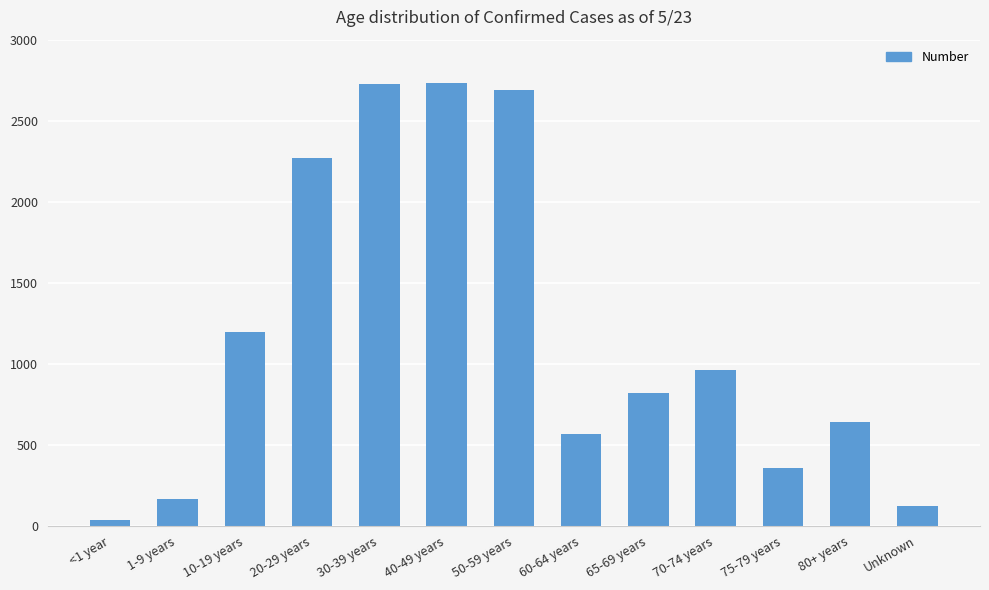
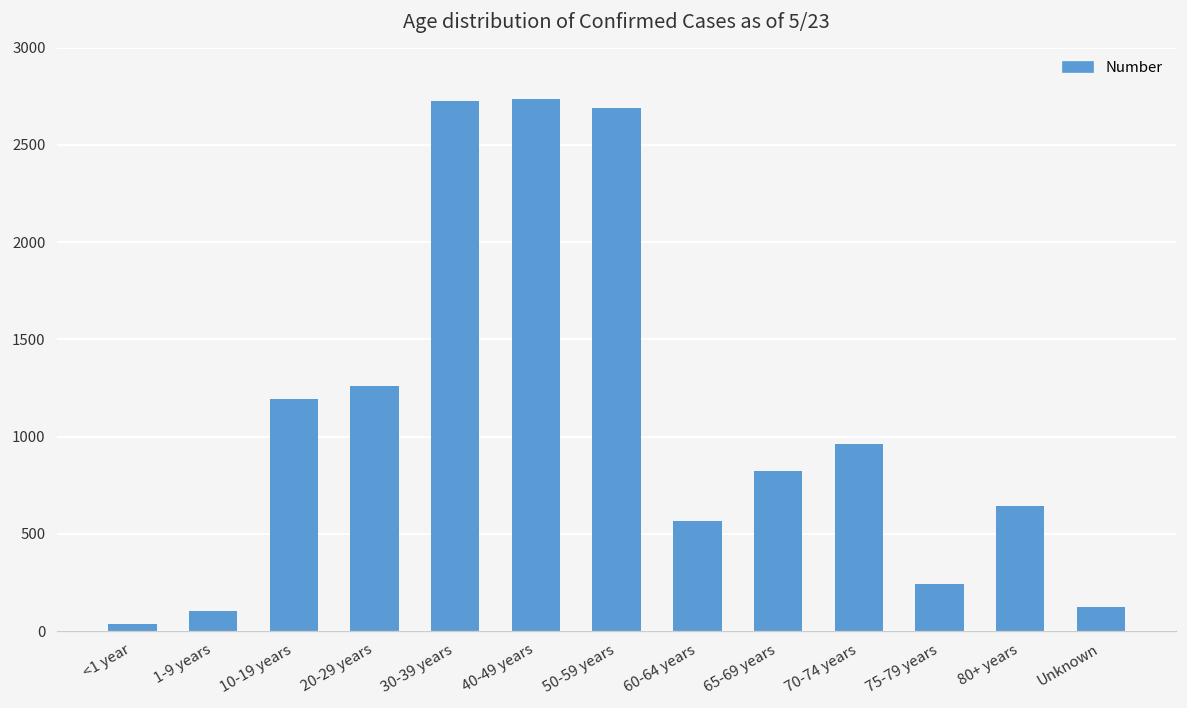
1-9 years: 170 -> 100
20-29 years: 2270 -> 1260
75-79 years: 360 -> 240
